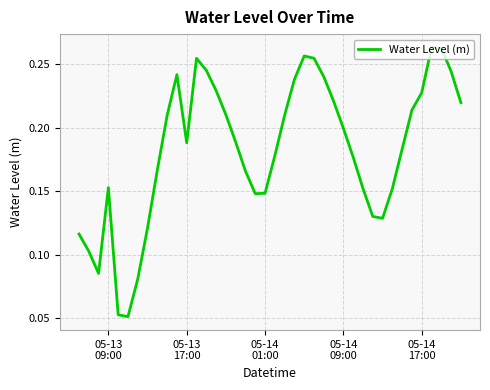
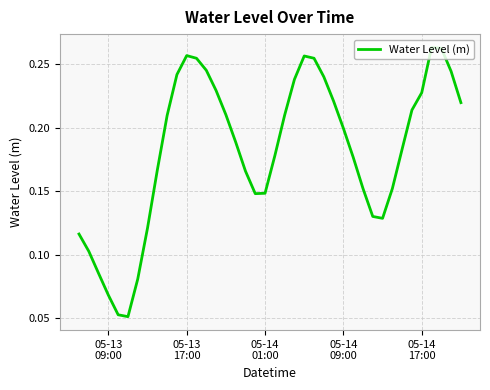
05-13 09:00: 0.153 -> 0.068
05-13 17:00: 0.188 -> 0.257
